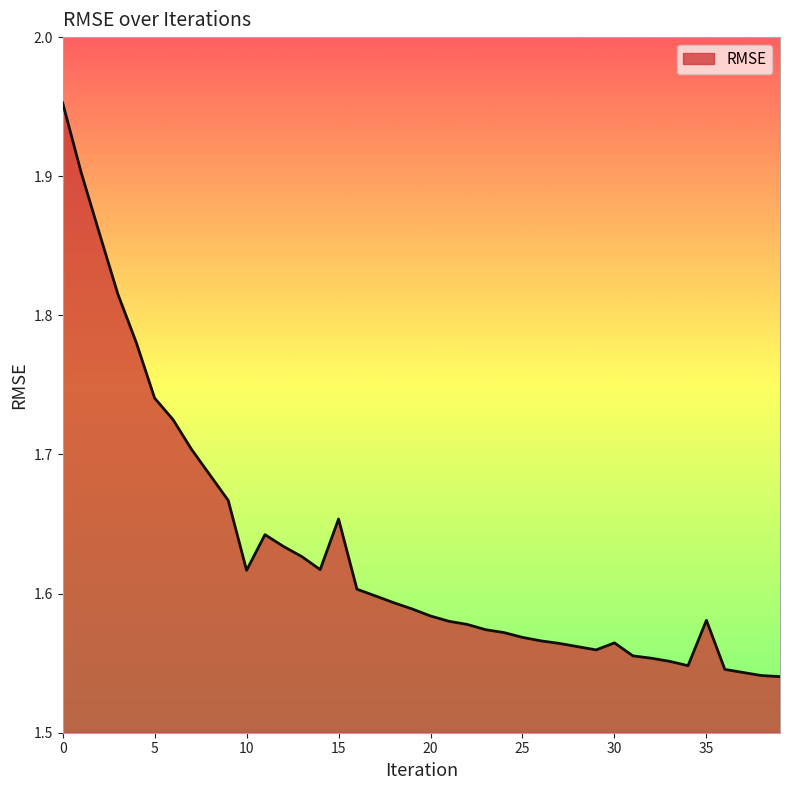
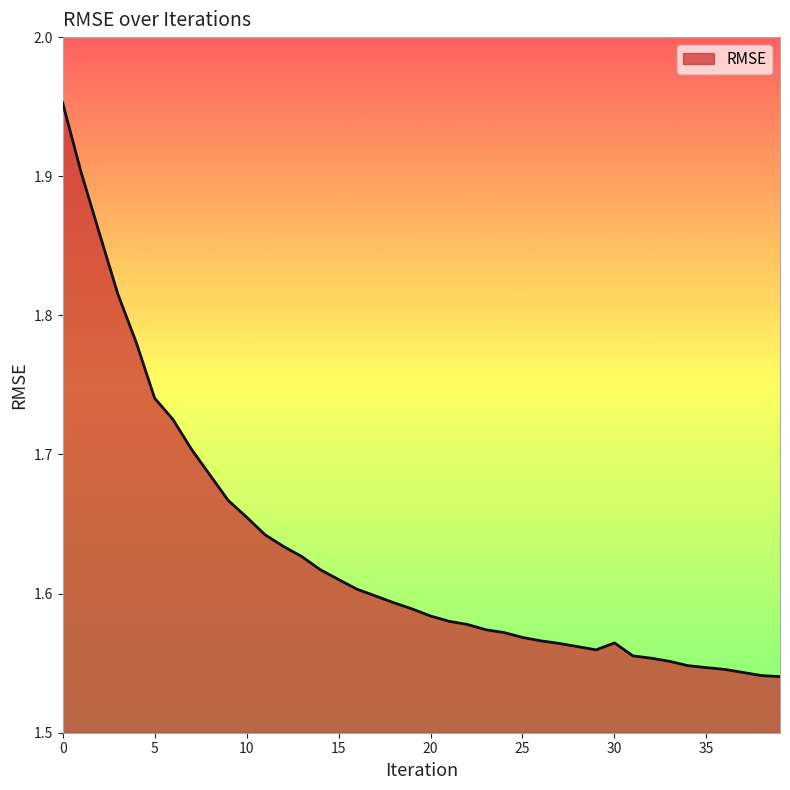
10: 1.617 -> 1.655
15: 1.654 -> 1.610
35: 1.581 -> 1.547
